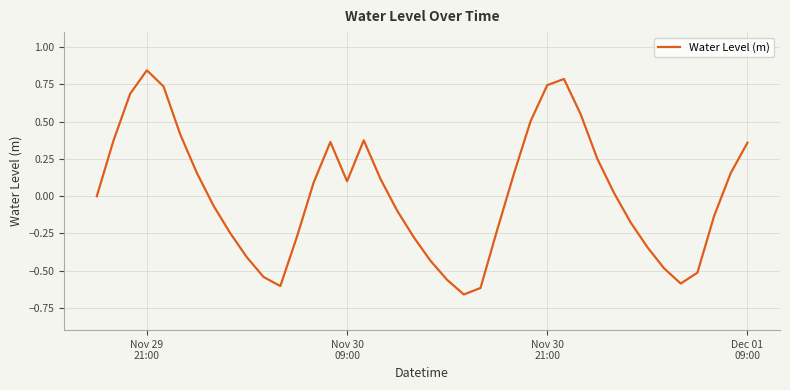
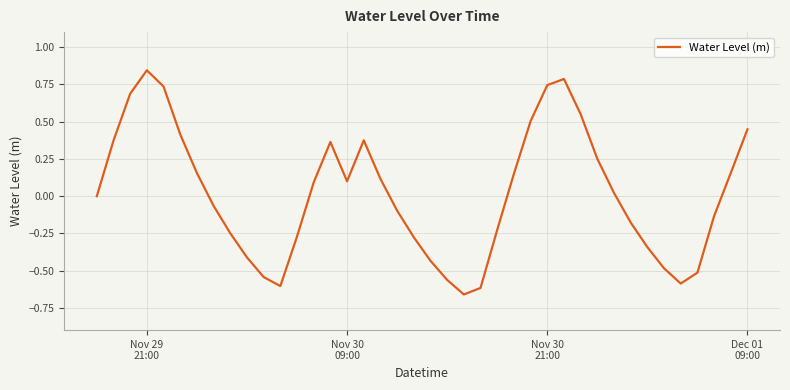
Dec 01 09:00: 0.36 -> 0.45
